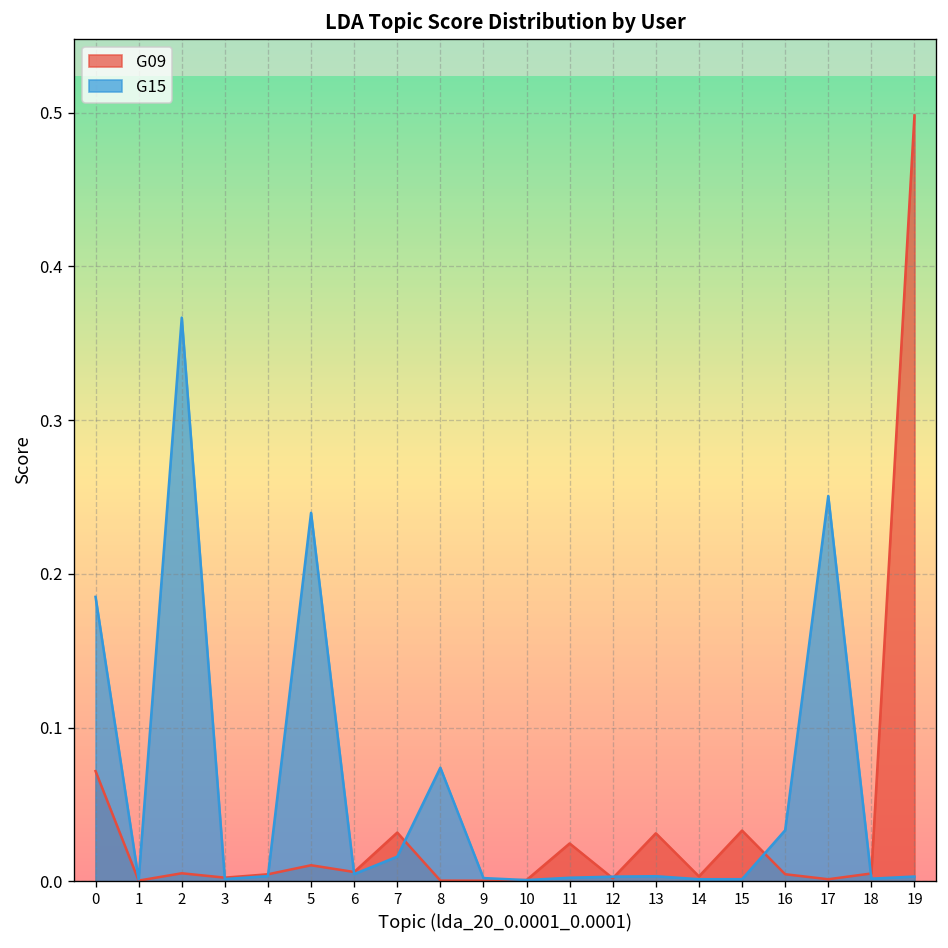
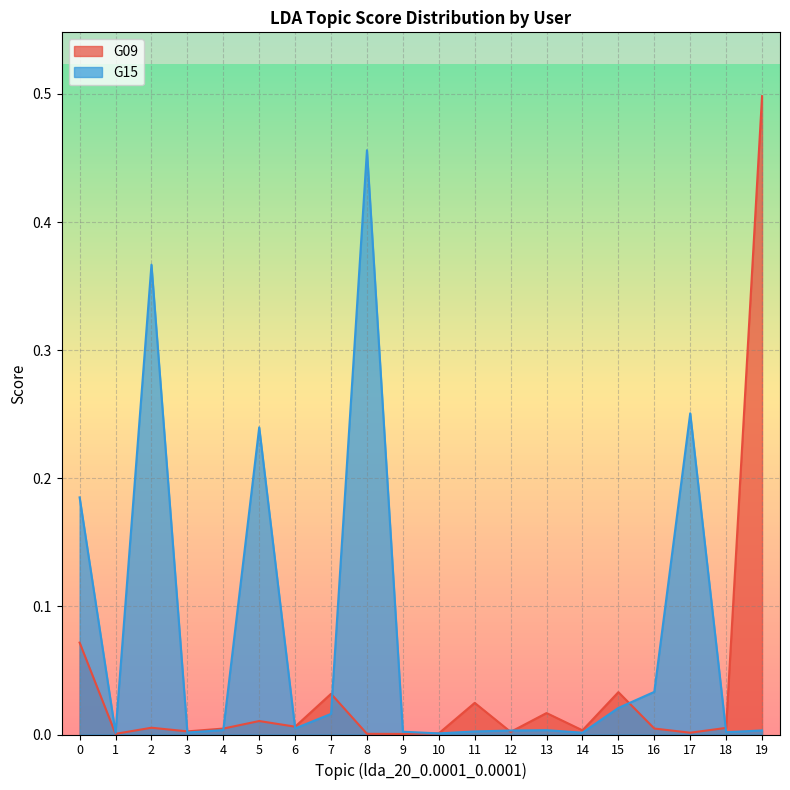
G15, 8: 0.074 -> 0.456
G09, 13: 0.031 -> 0.017
G15, 15: 0.001 -> 0.021
